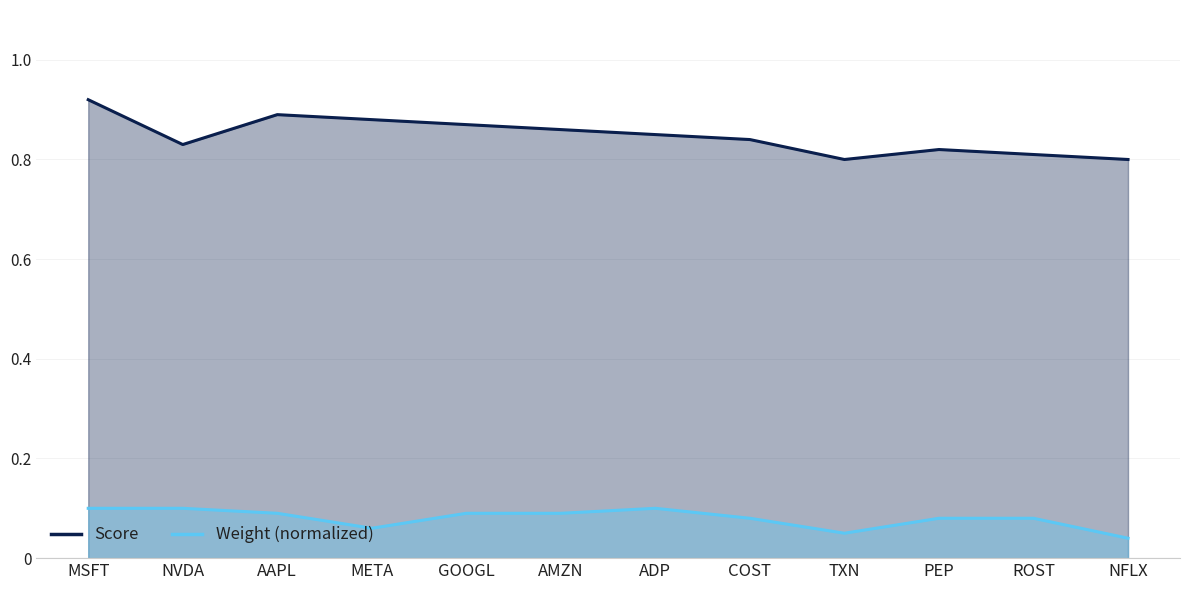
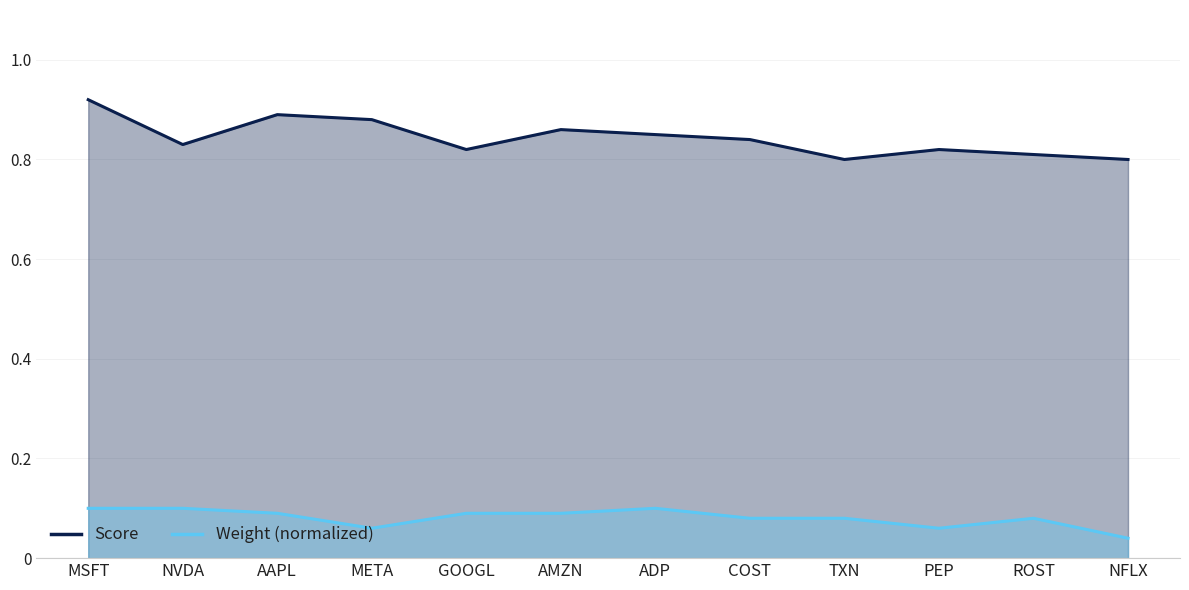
Score, GOOGL: 0.87 -> 0.82
Weight (normalized), TXN: 0.05 -> 0.08
Weight (normalized), PEP: 0.08 -> 0.06
